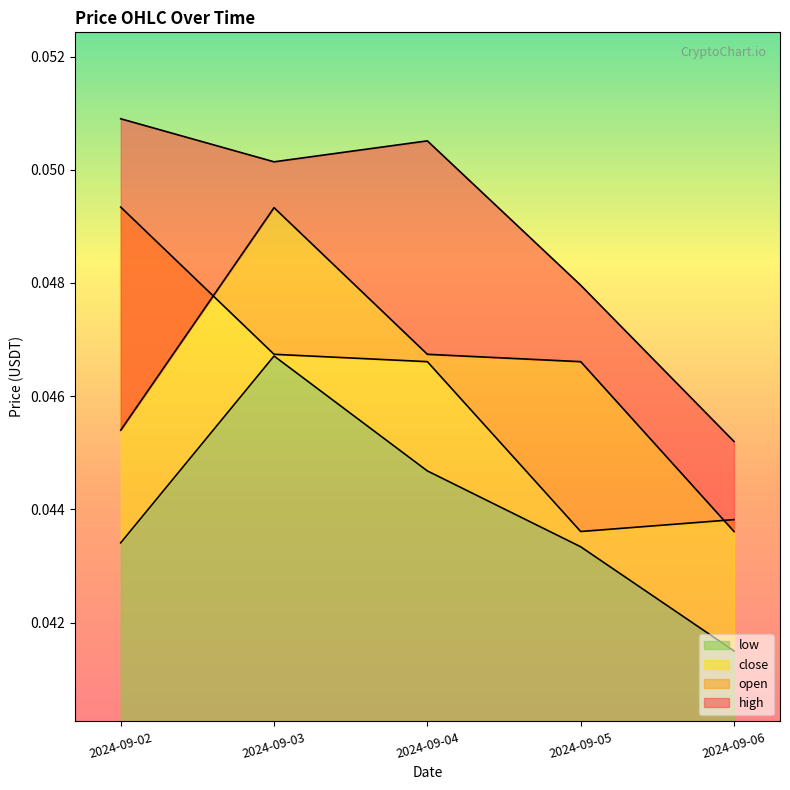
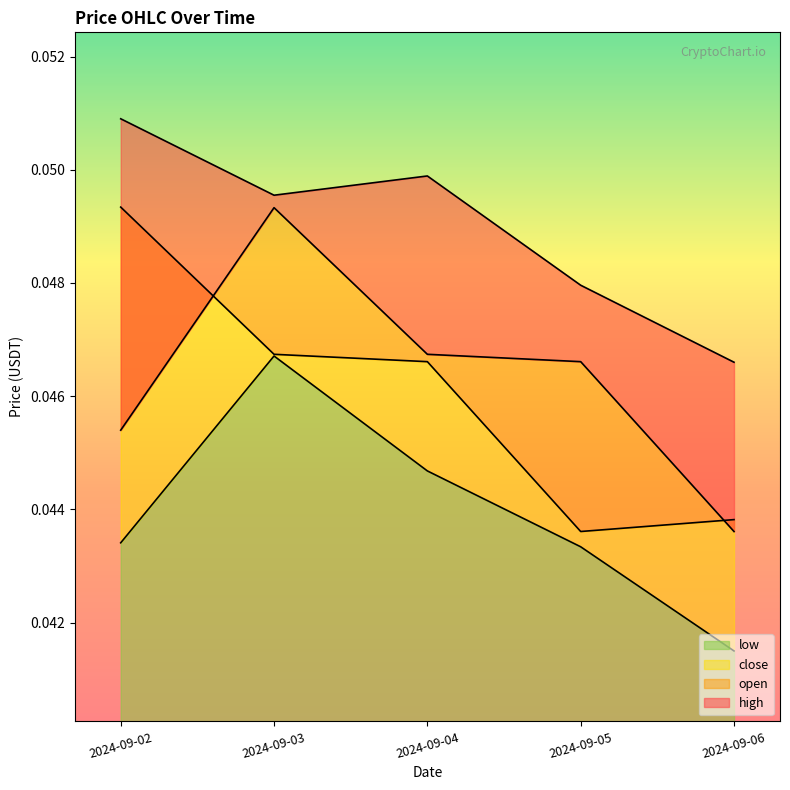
high, 2024-09-03: 0.0501 -> 0.0496
high, 2024-09-04: 0.0505 -> 0.0499
high, 2024-09-06: 0.0452 -> 0.0466
